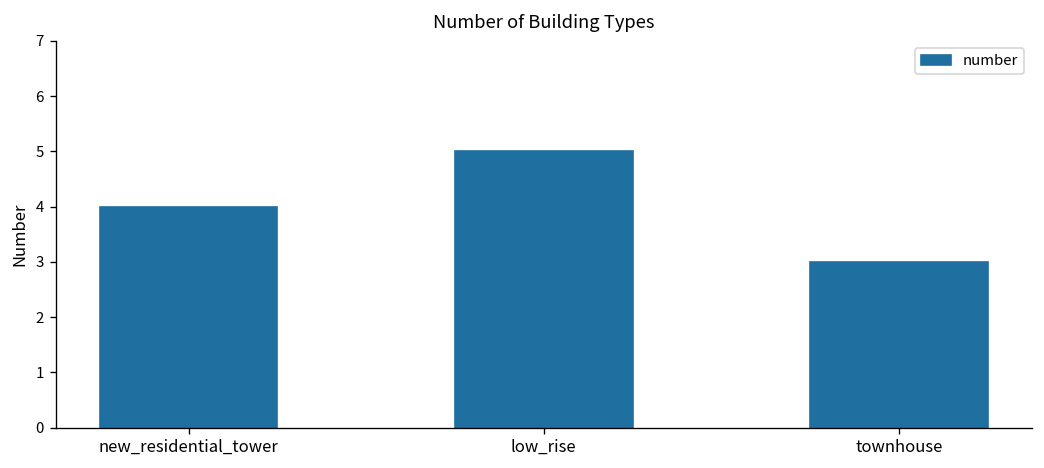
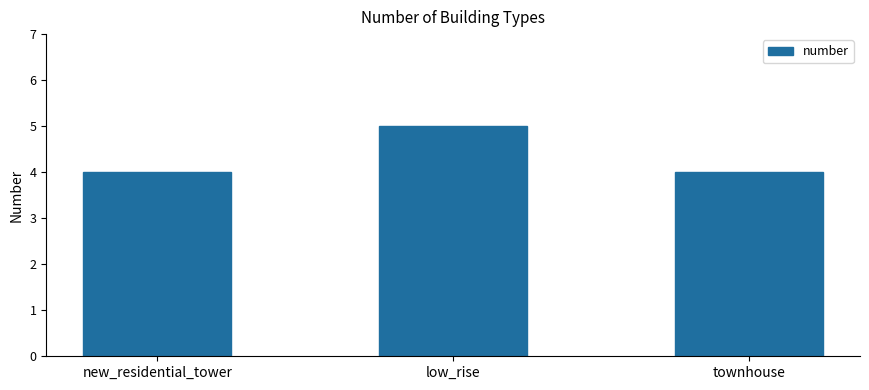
townhouse: 3 -> 4
